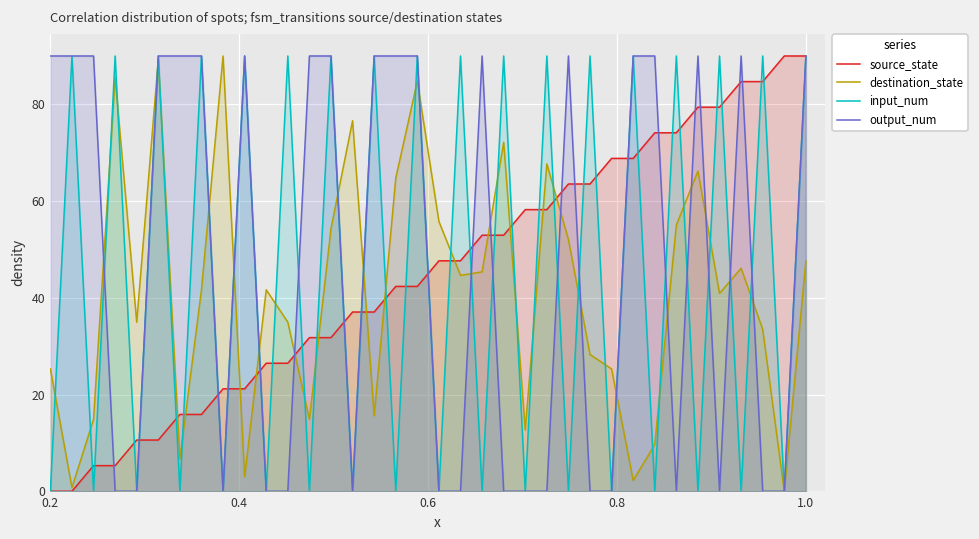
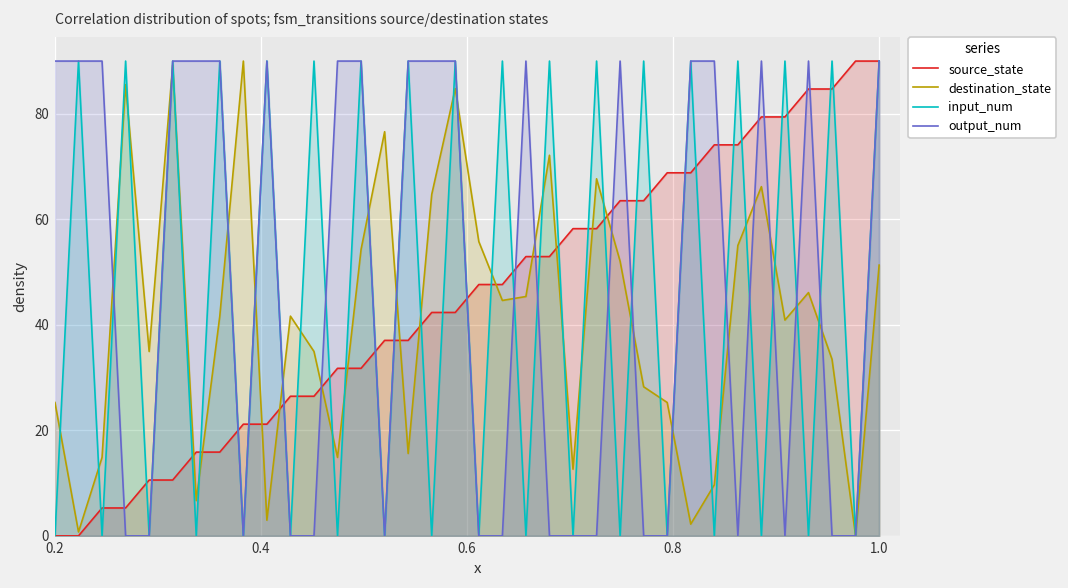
destination_state, 1.0: 48 -> 51
